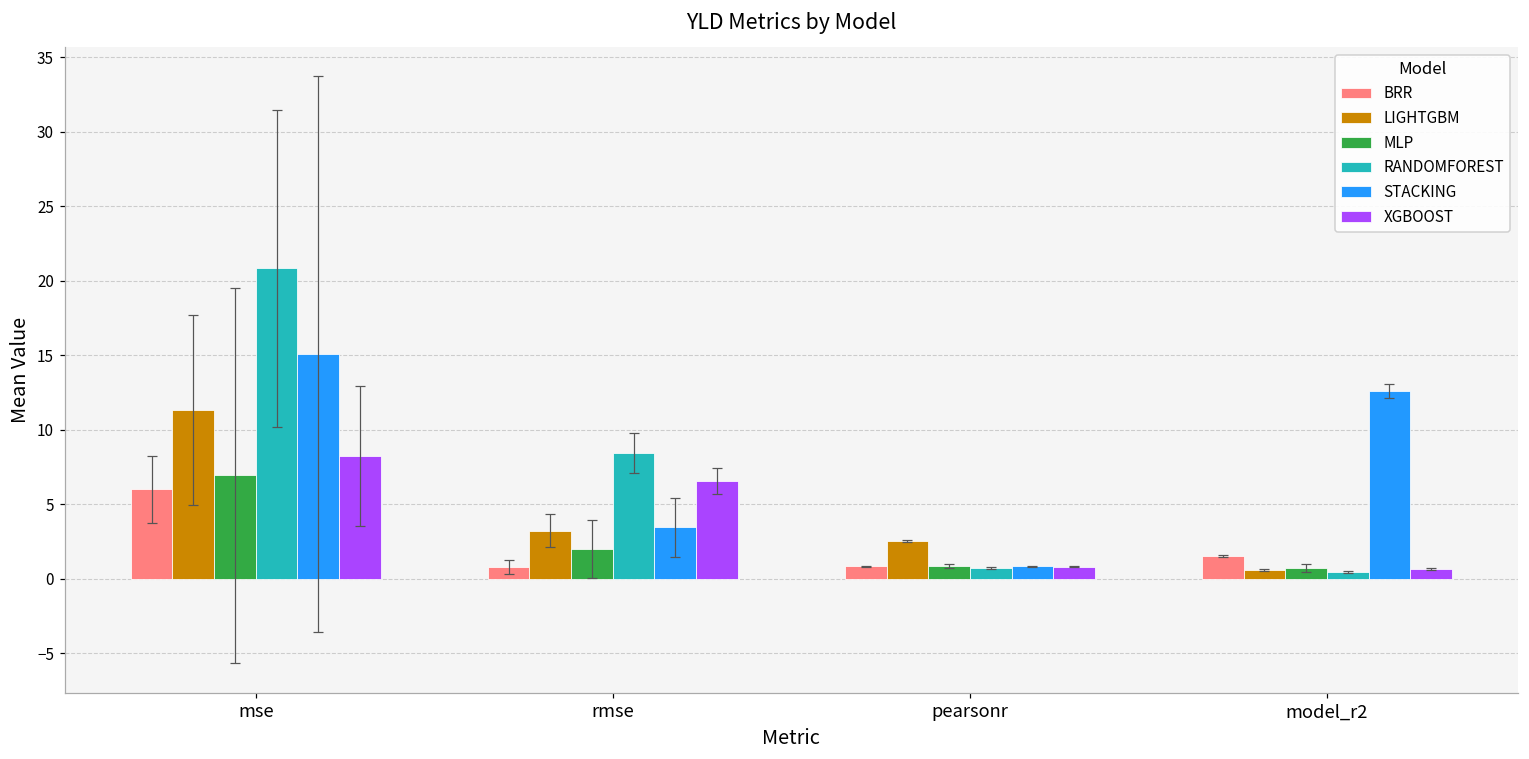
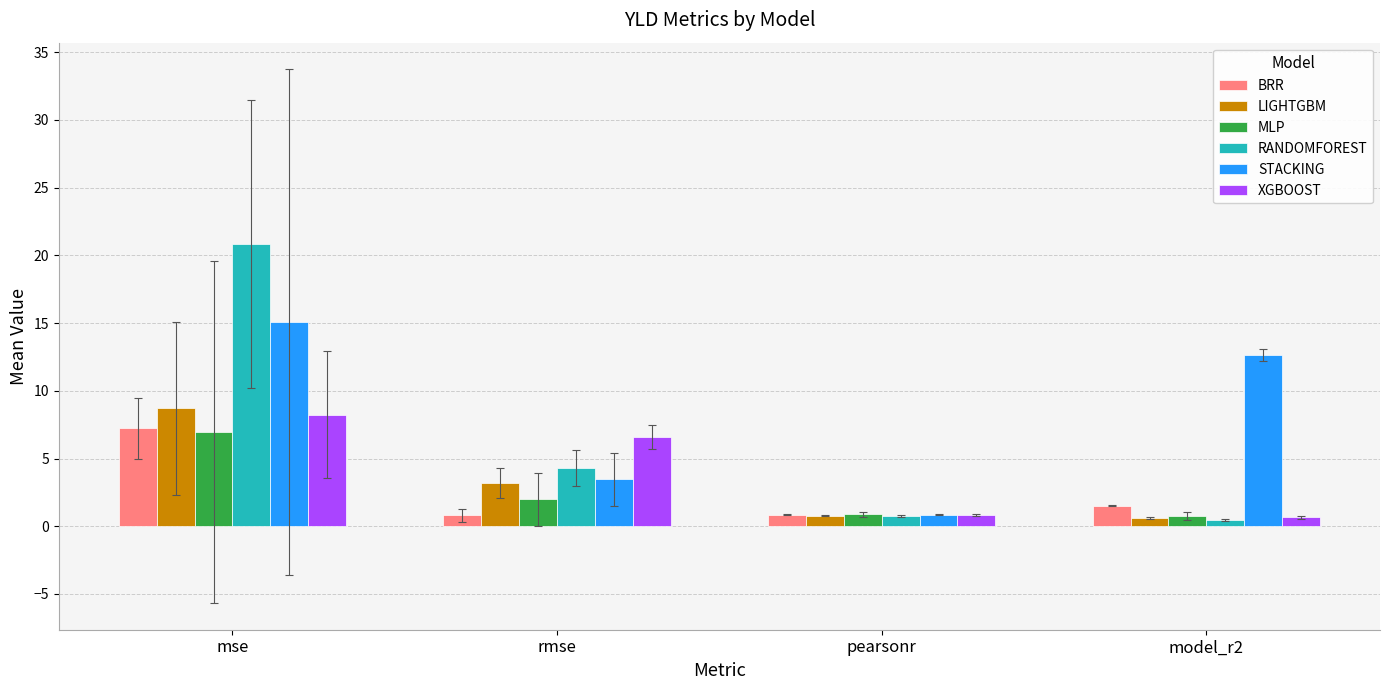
BRR, mse: 6.0 -> 7.2
LIGHTGBM, mse: 11.3 -> 8.7
RANDOMFOREST, rmse: 8.4 -> 4.3
LIGHTGBM, pearsonr: 2.5 -> 0.8
